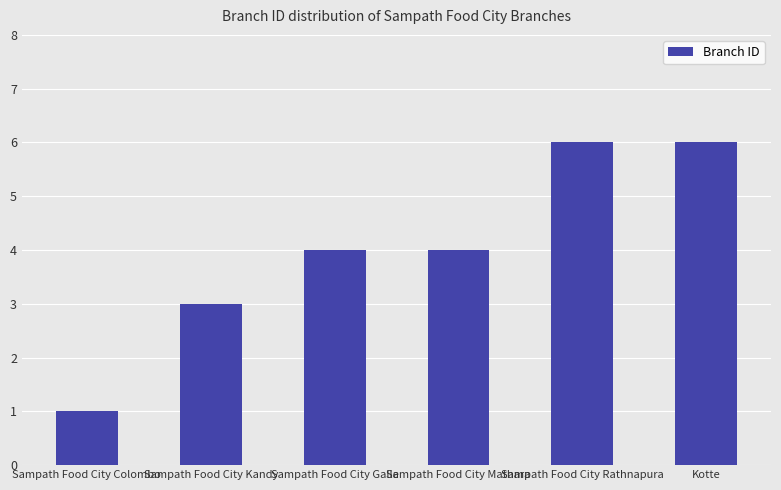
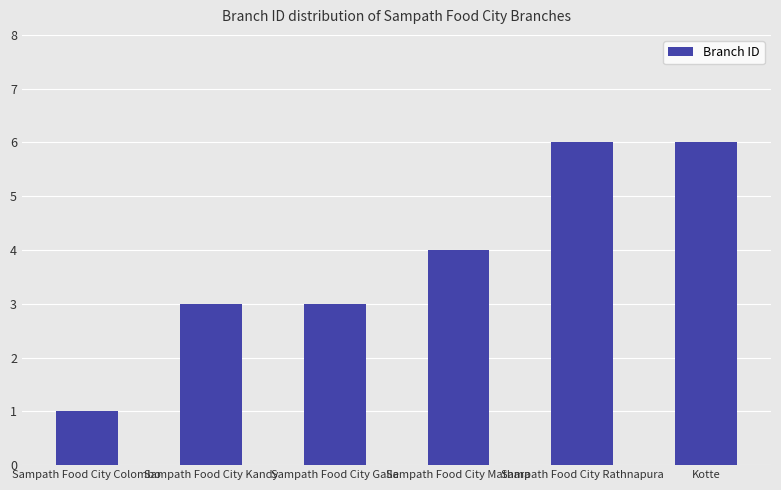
Sampath Food City Galle: 4 -> 3
